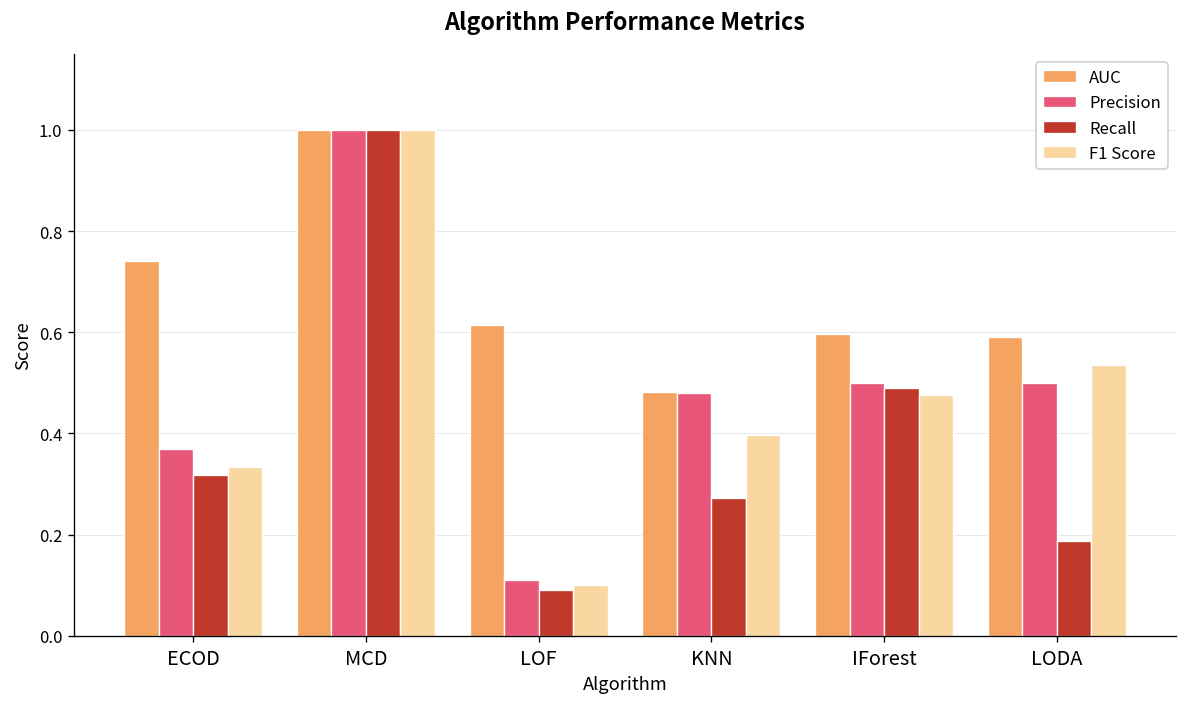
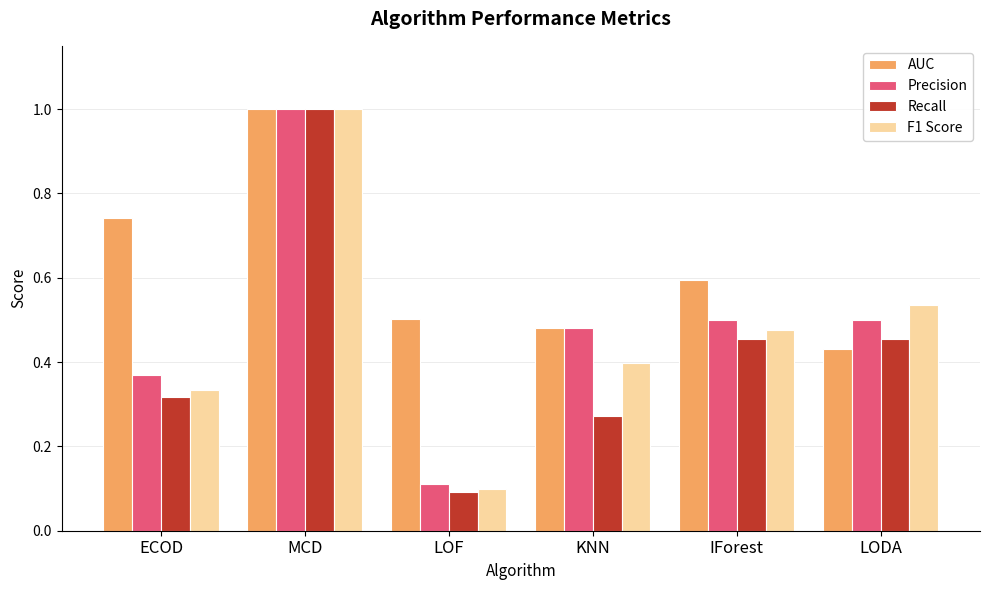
AUC, LOF: 0.61 -> 0.50
Recall, IForest: 0.49 -> 0.45
AUC, LODA: 0.59 -> 0.43
Recall, LODA: 0.19 -> 0.45
